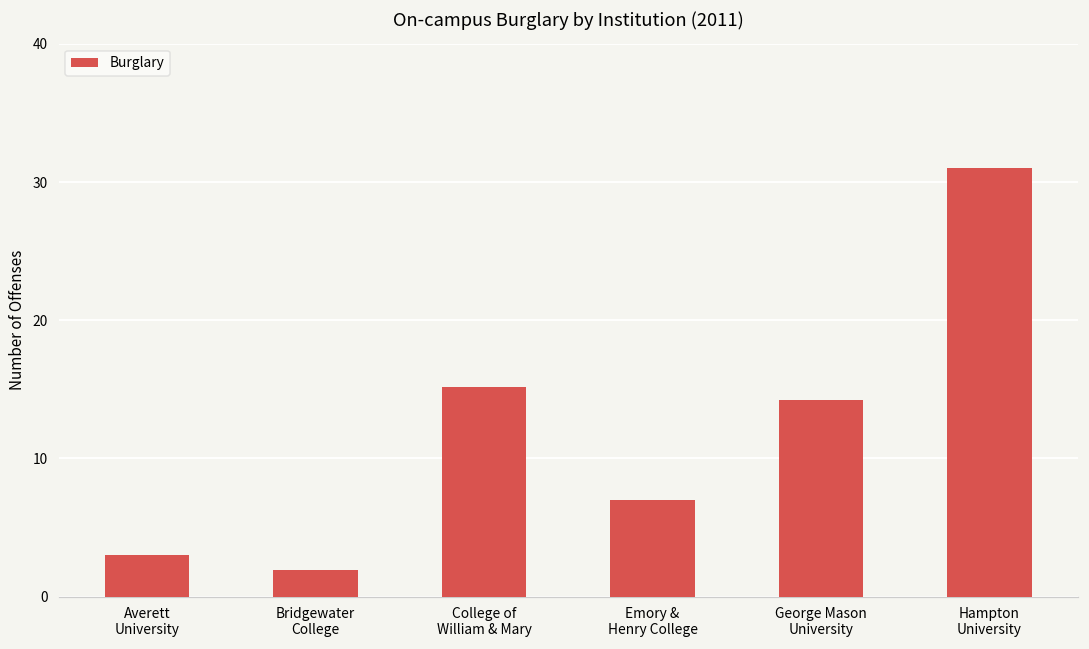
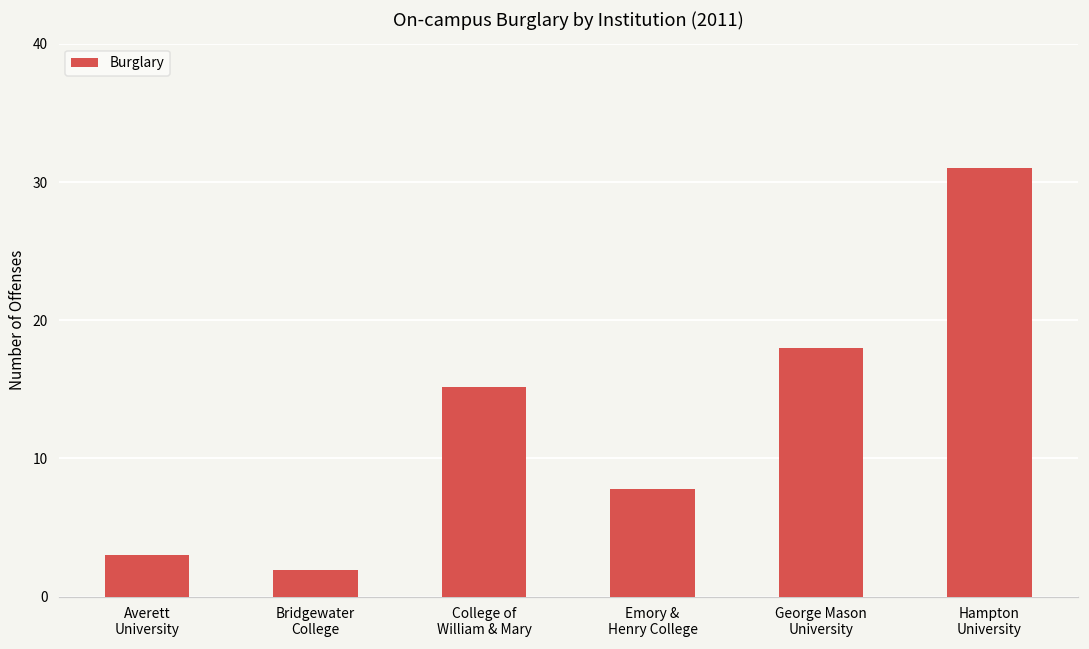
Emory & Henry College: 7.0 -> 7.8
George Mason University: 14.2 -> 18.0
